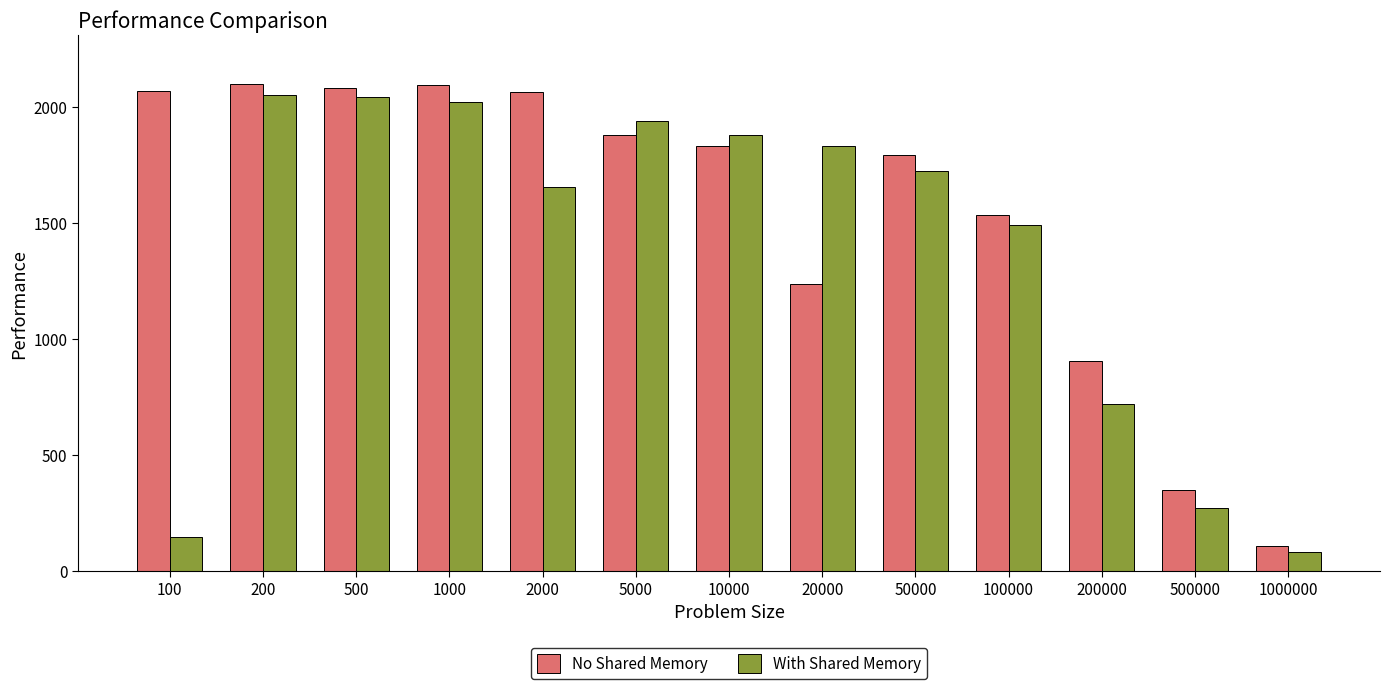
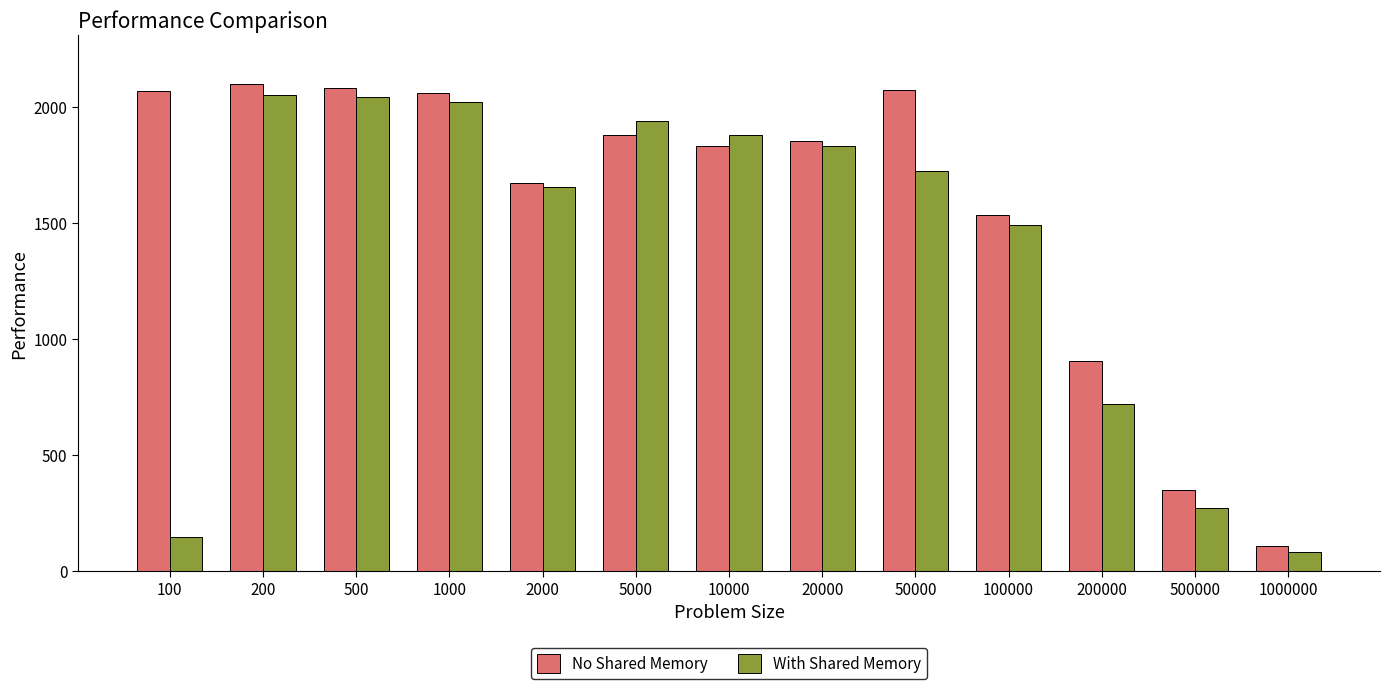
No Shared Memory, 1000: 2100 -> 2060
No Shared Memory, 2000: 2070 -> 1670
No Shared Memory, 20000: 1240 -> 1860
No Shared Memory, 50000: 1790 -> 2080
